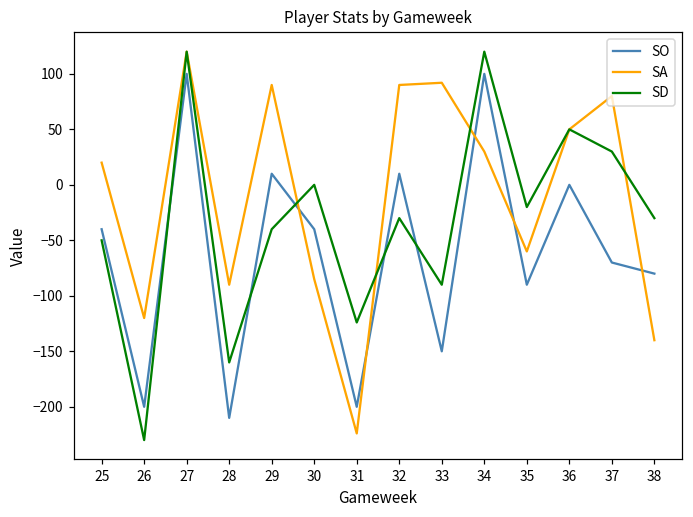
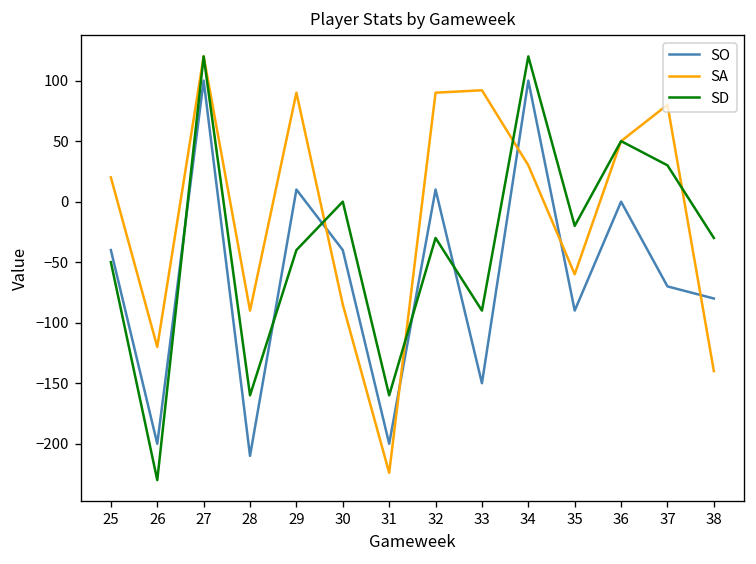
SD, 31: -124 -> -160
